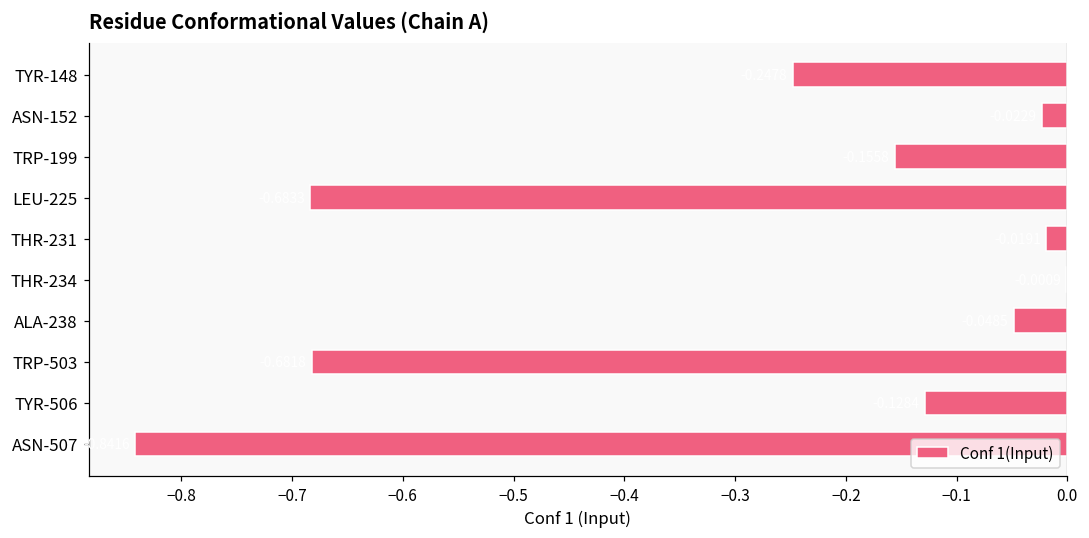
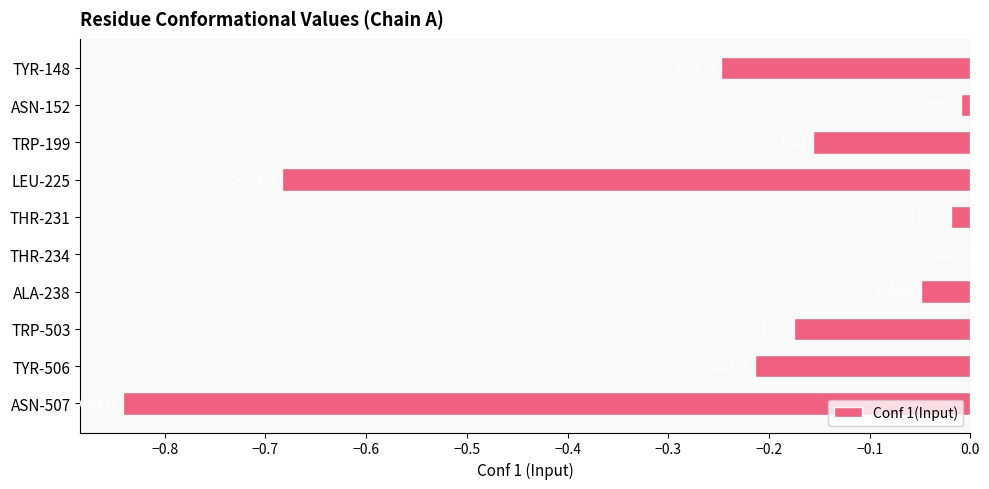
ASN-152: -0.023 -> -0.009
TRP-503: -0.682 -> -0.175
TYR-506: -0.128 -> -0.214
